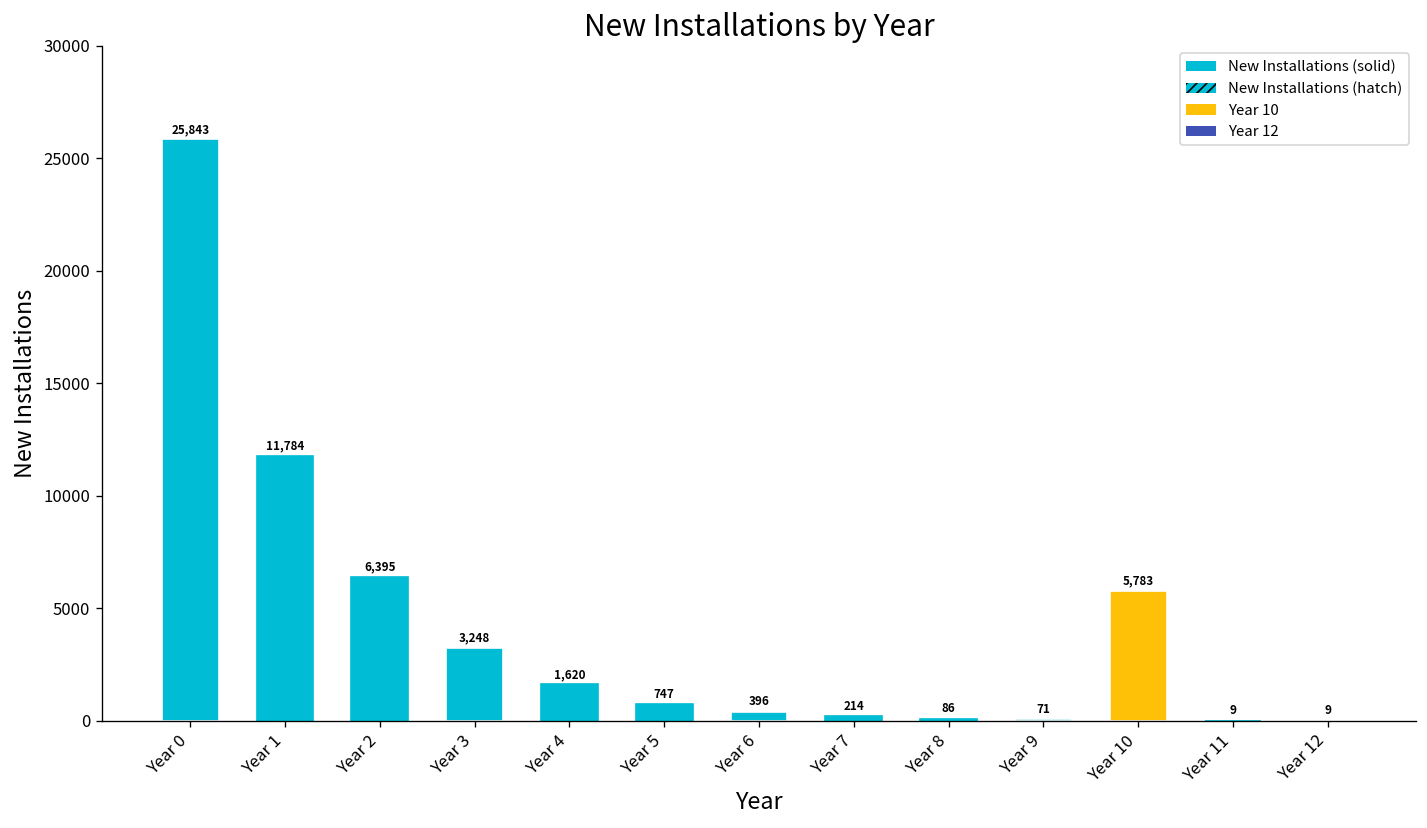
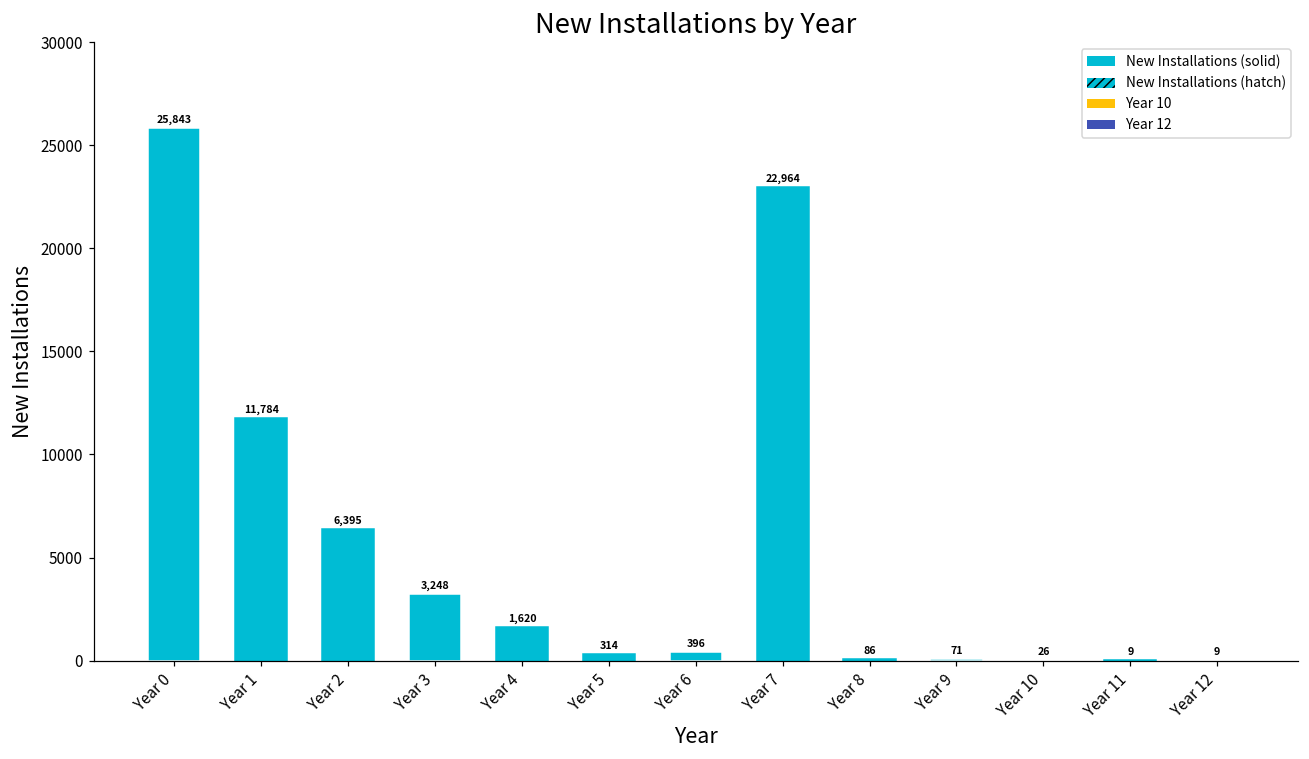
Year 5: 747 -> 314
Year 7: 214 -> 22,964
Year 10: 5,783 -> 26
